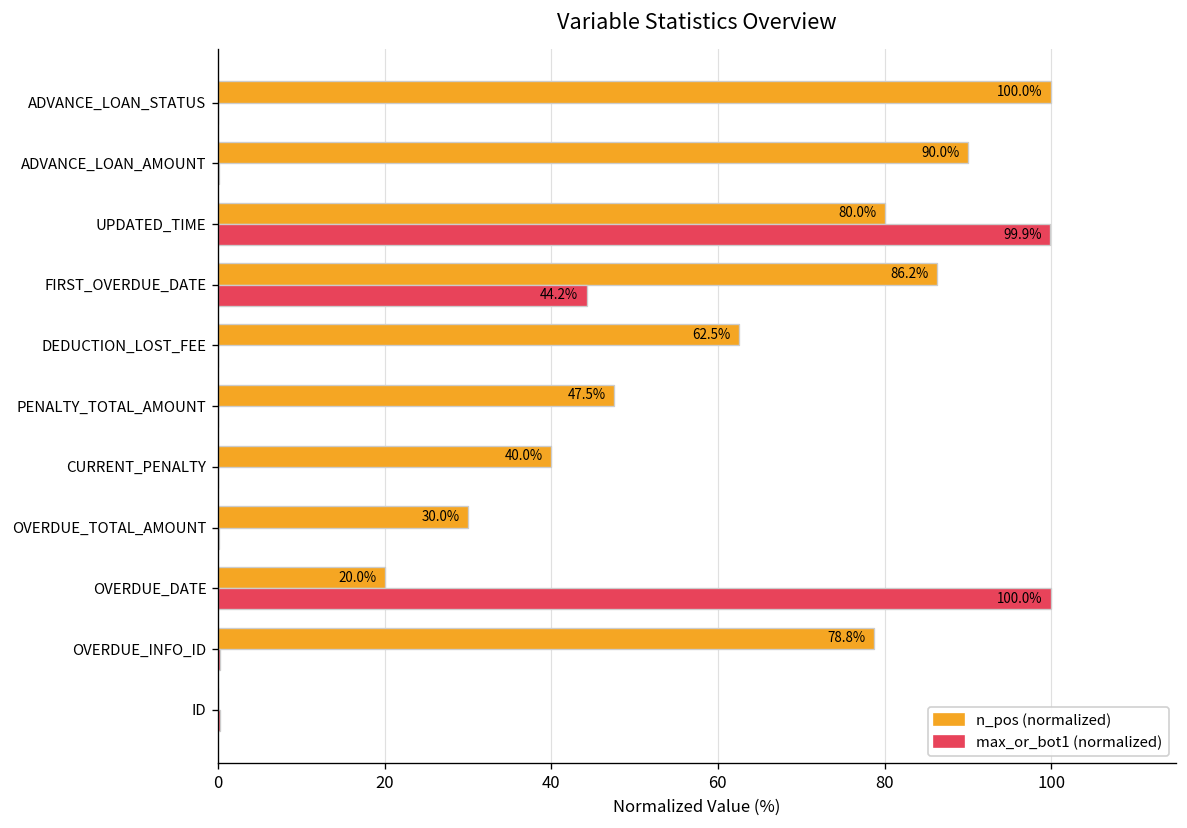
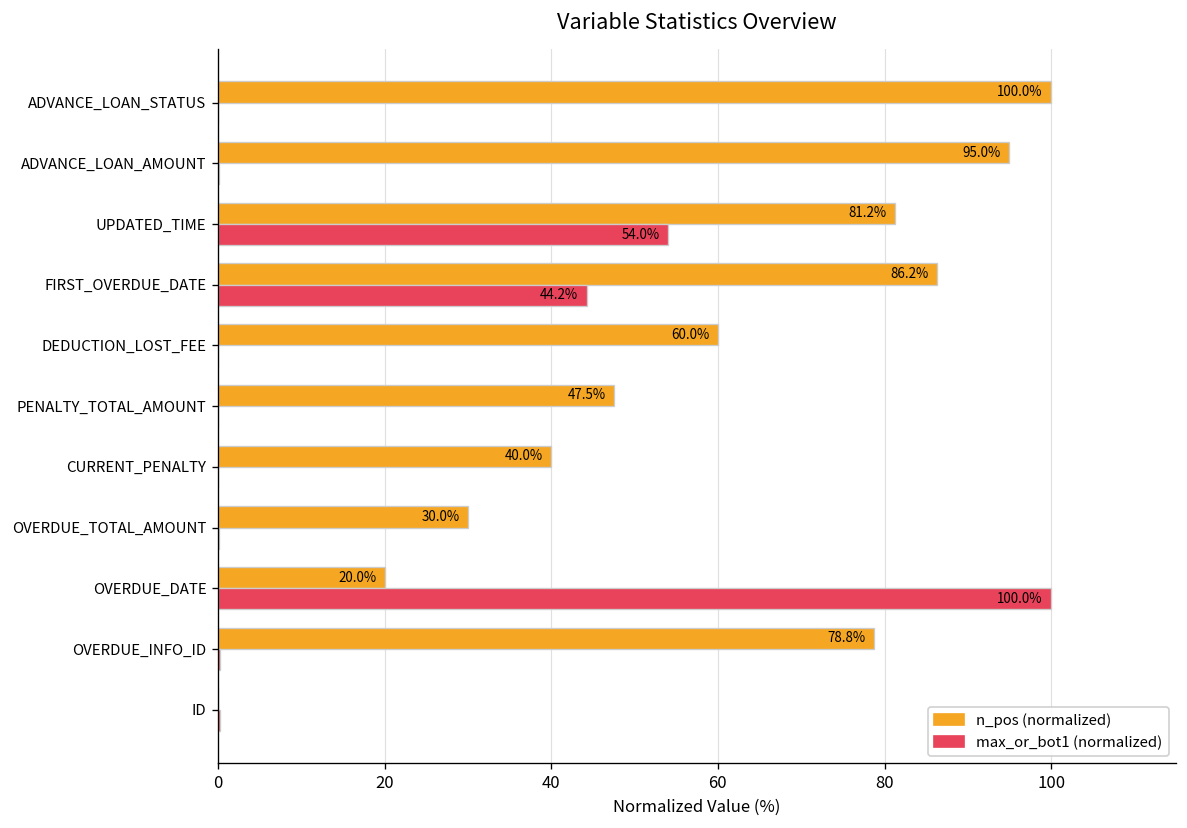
n_pos (normalized), ADVANCE_LOAN_AMOUNT: 90.0% -> 95.0%
n_pos (normalized), UPDATED_TIME: 80.0% -> 81.2%
max_or_bot1 (normalized), UPDATED_TIME: 99.9% -> 54.0%
n_pos (normalized), DEDUCTION_LOST_FEE: 62.5% -> 60.0%
